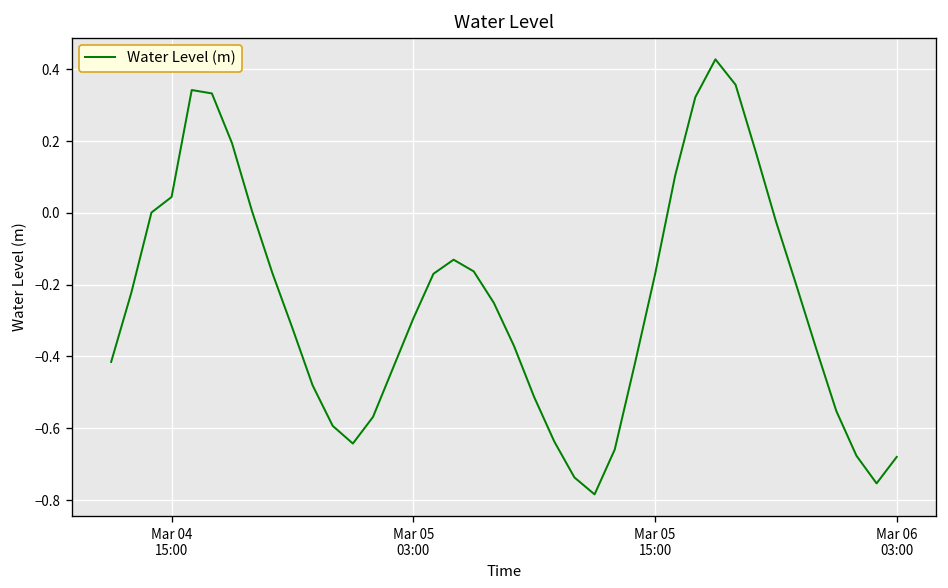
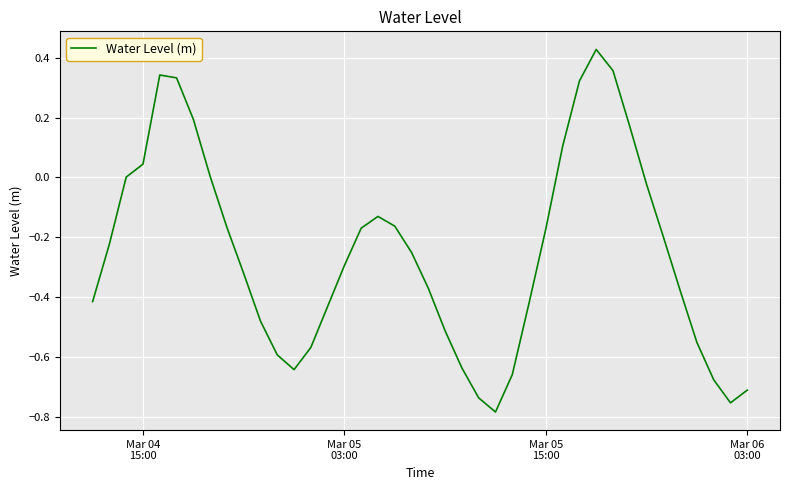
Mar 06 03:00: -0.68 -> -0.71
